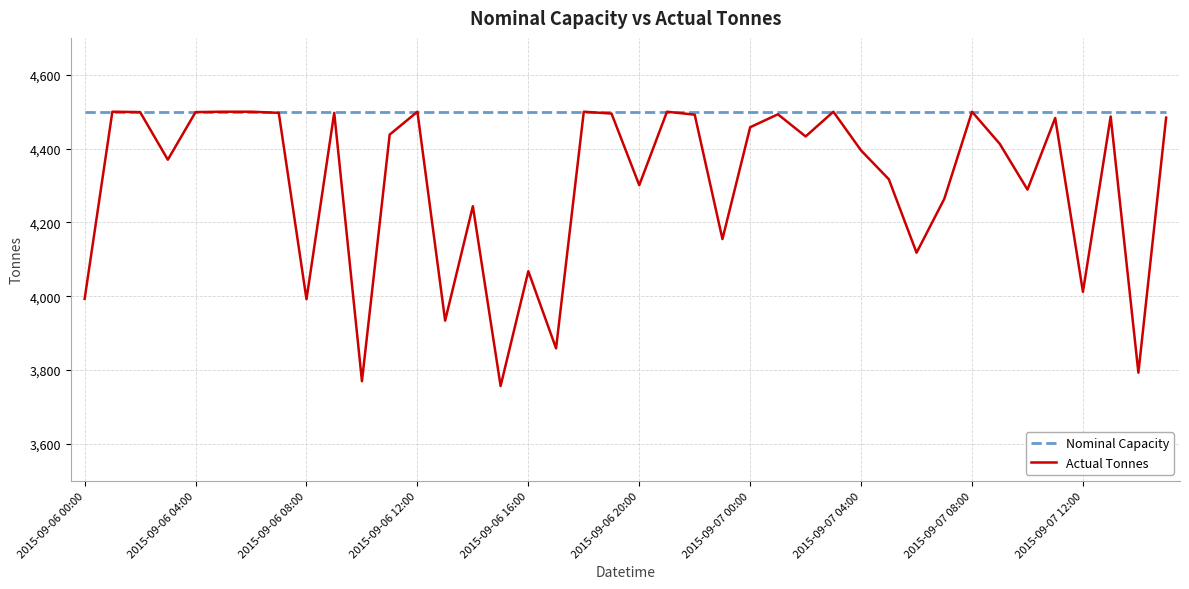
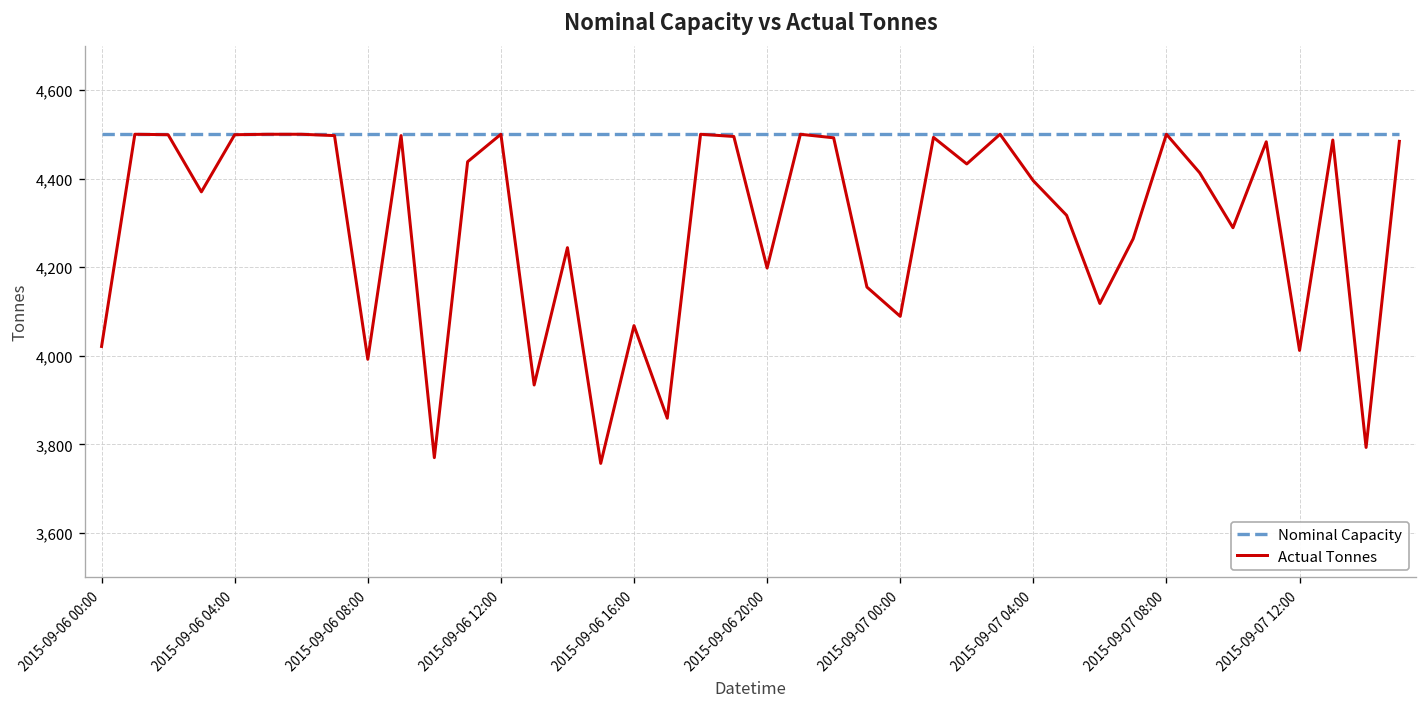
Actual Tonnes, 2015-09-06 00:00: 3,990 -> 4,020
Actual Tonnes, 2015-09-06 20:00: 4,300 -> 4,200
Actual Tonnes, 2015-09-07 00:00: 4,460 -> 4,090
